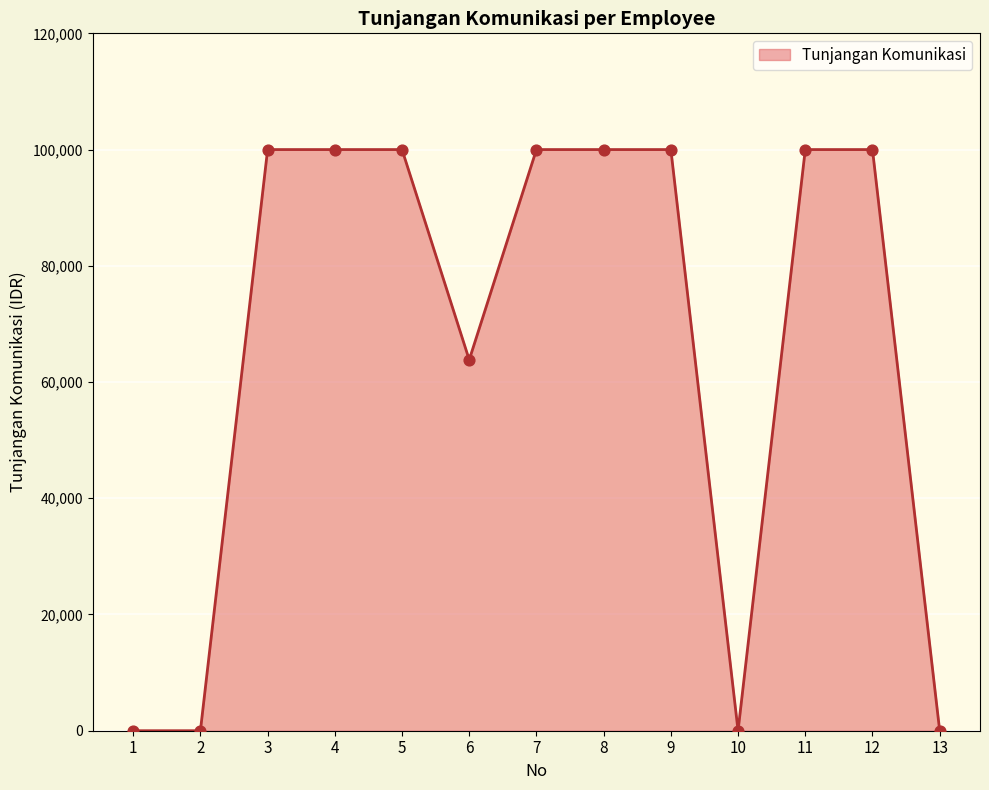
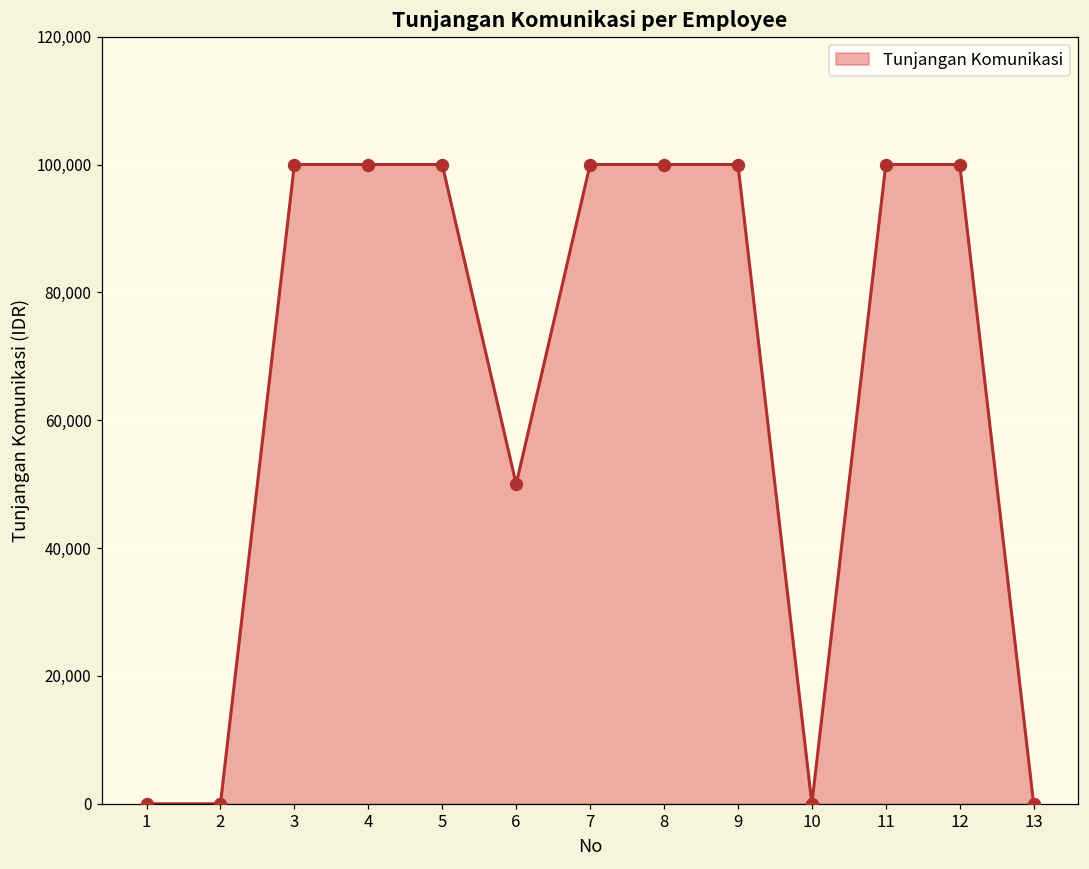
6: 64,000 -> 50,000
